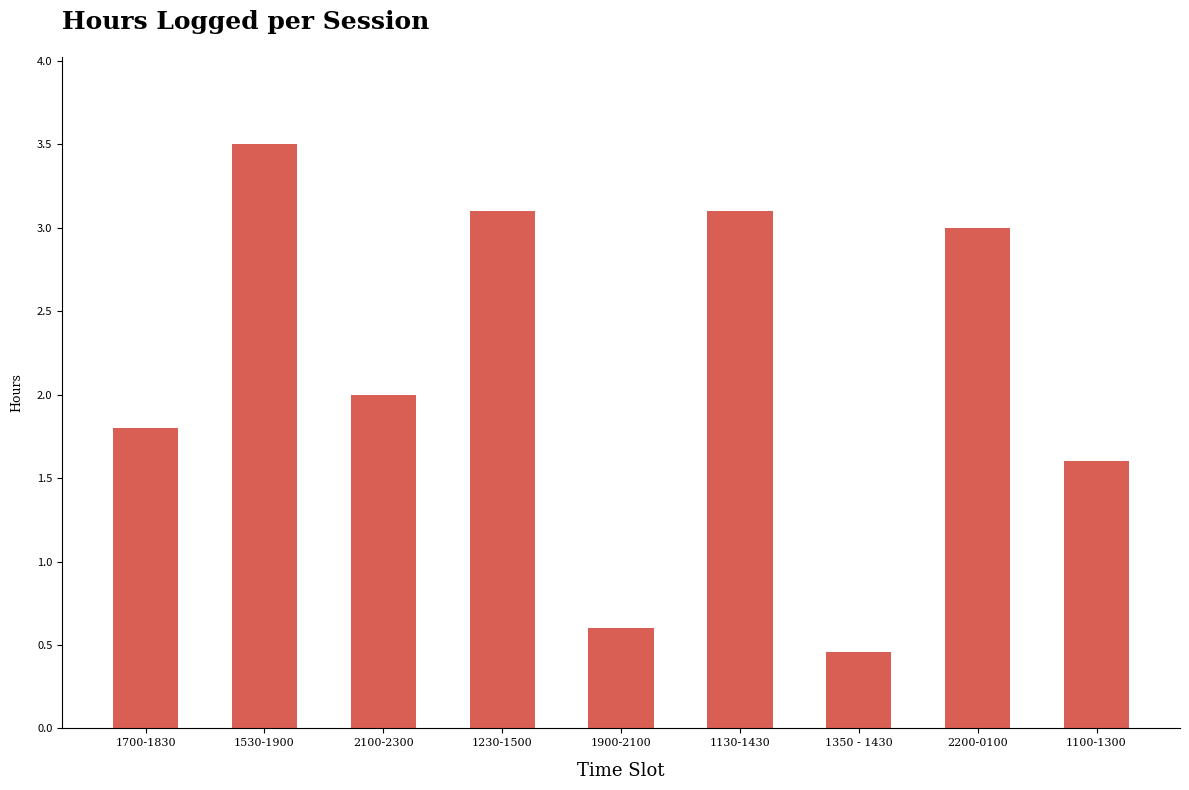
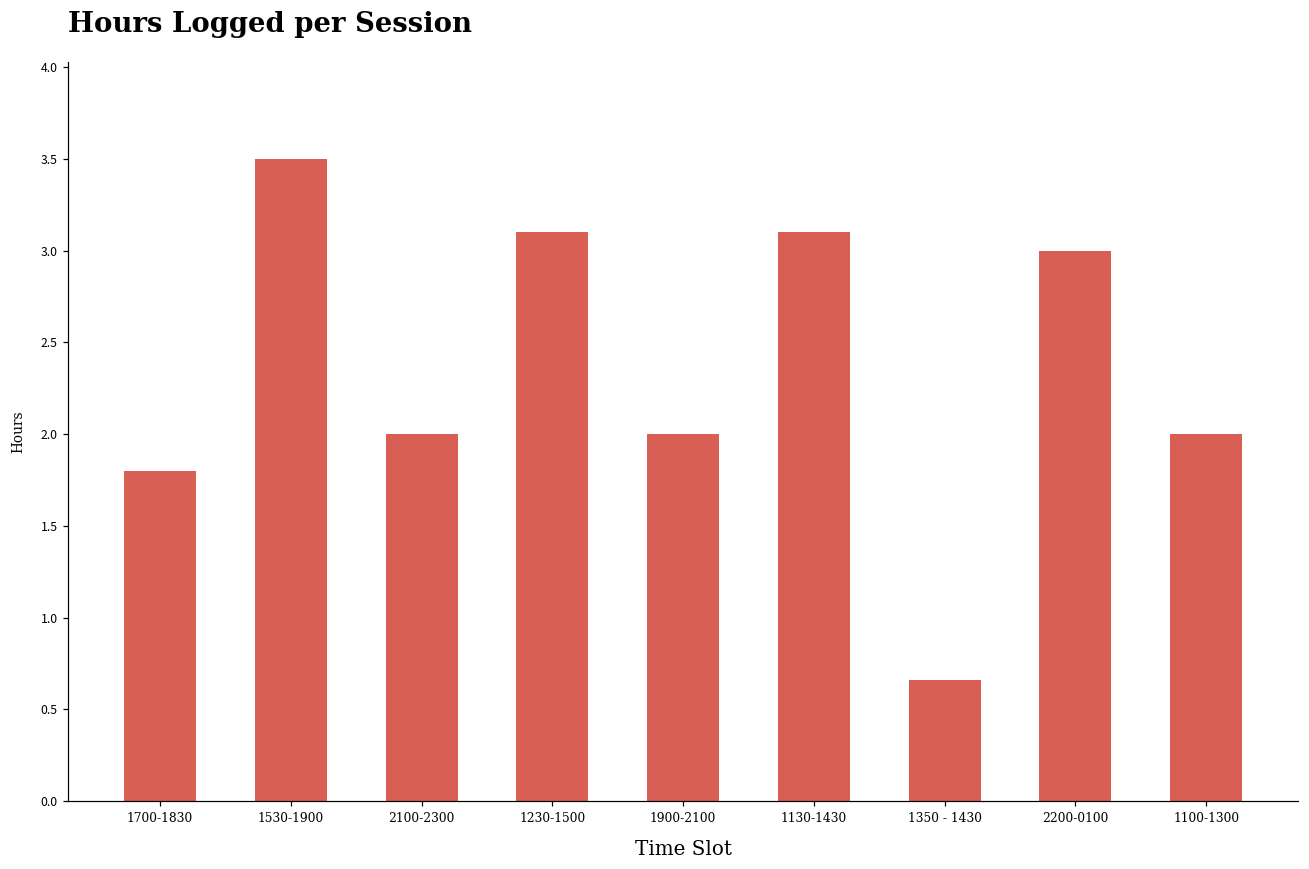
1900-2100: 0.6 -> 2.0
1350 - 1430: 0.46 -> 0.66
1100-1300: 1.6 -> 2.0
